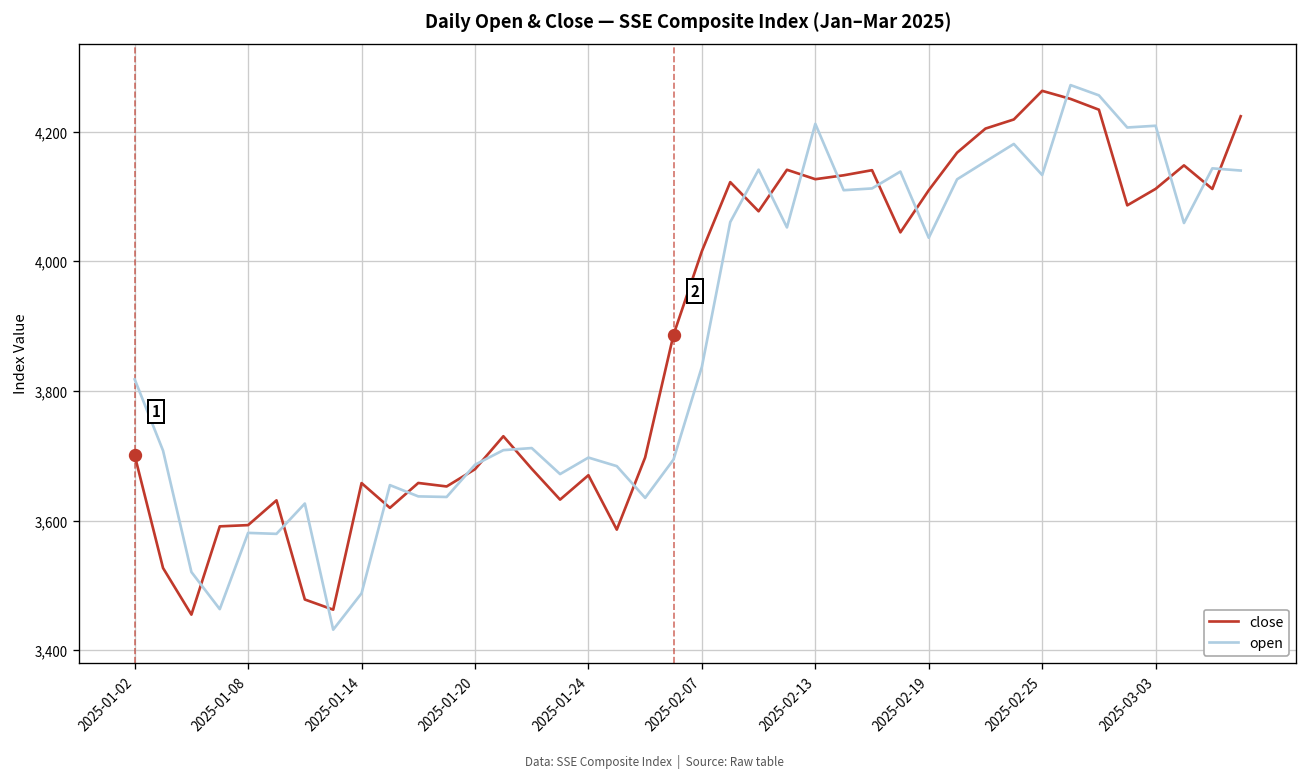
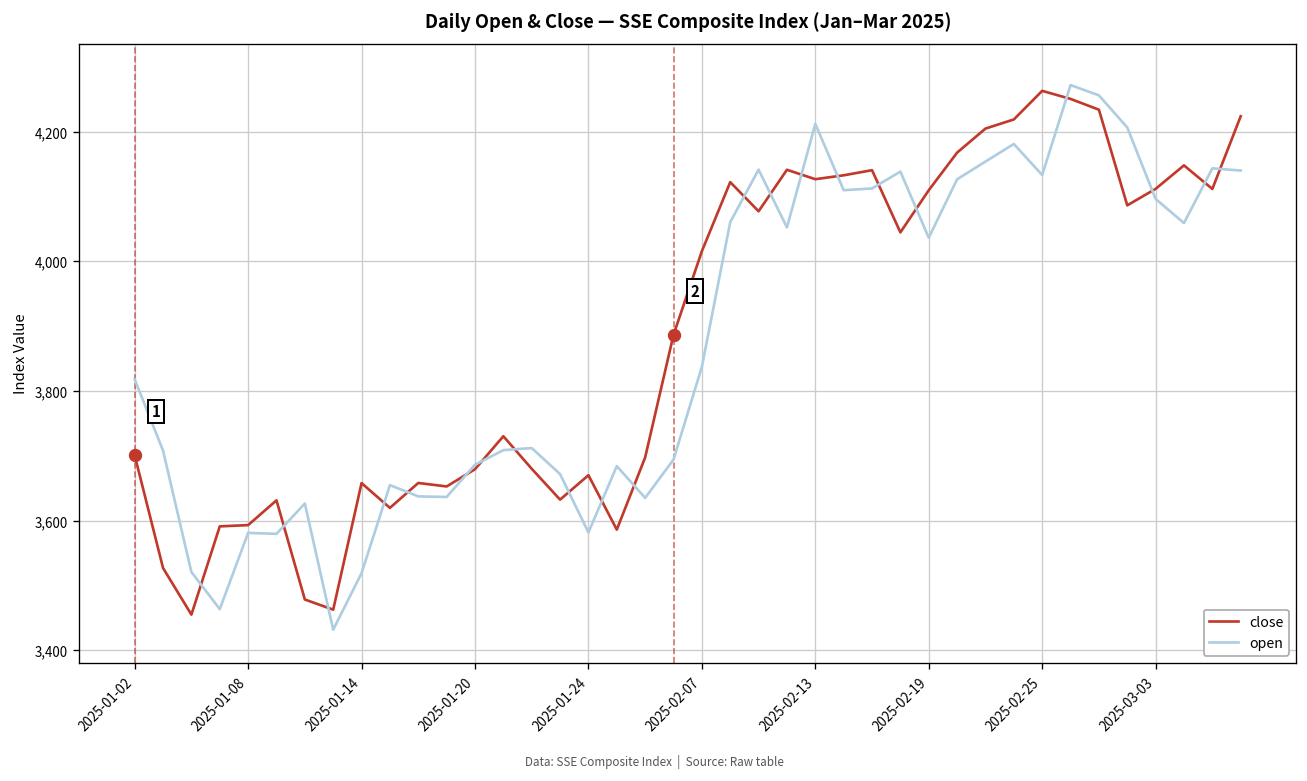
open, 2025-01-14: 3,490 -> 3,520
open, 2025-01-24: 3,700 -> 3,580
open, 2025-03-03: 4,210 -> 4,100
